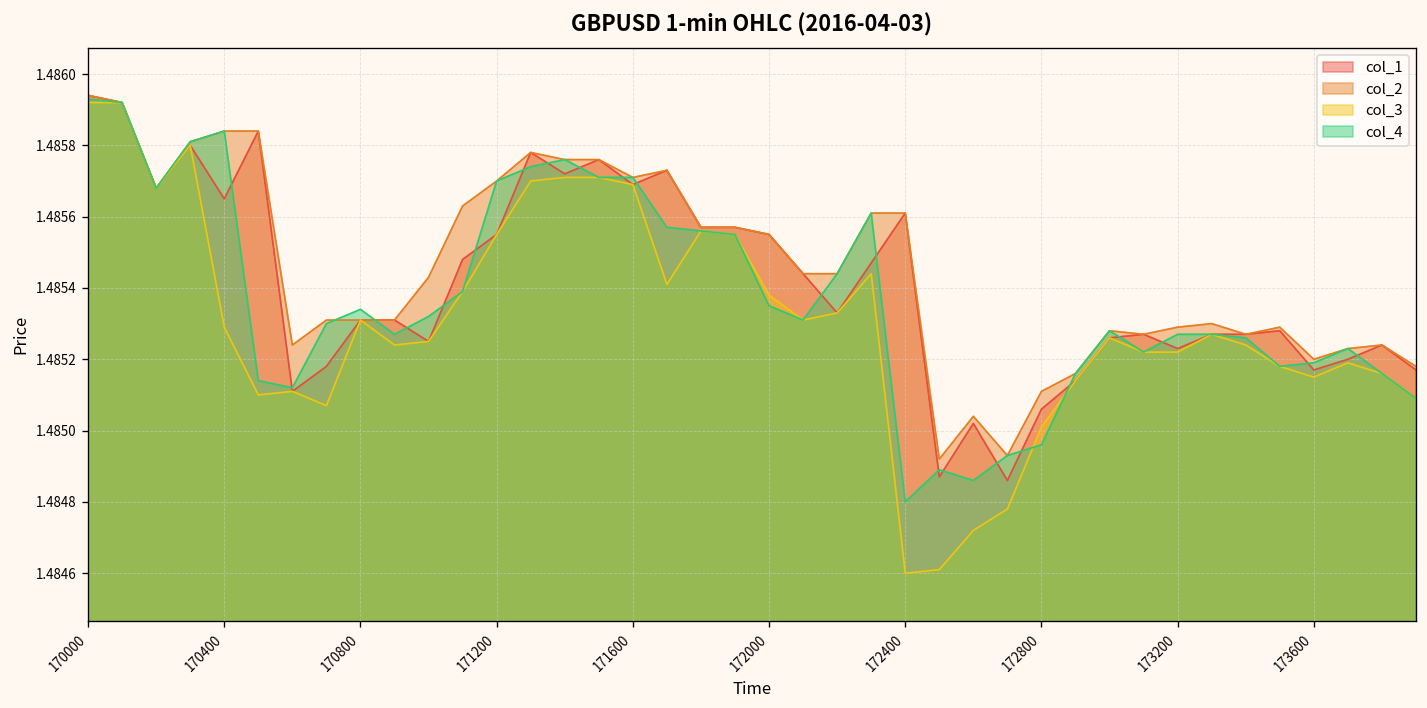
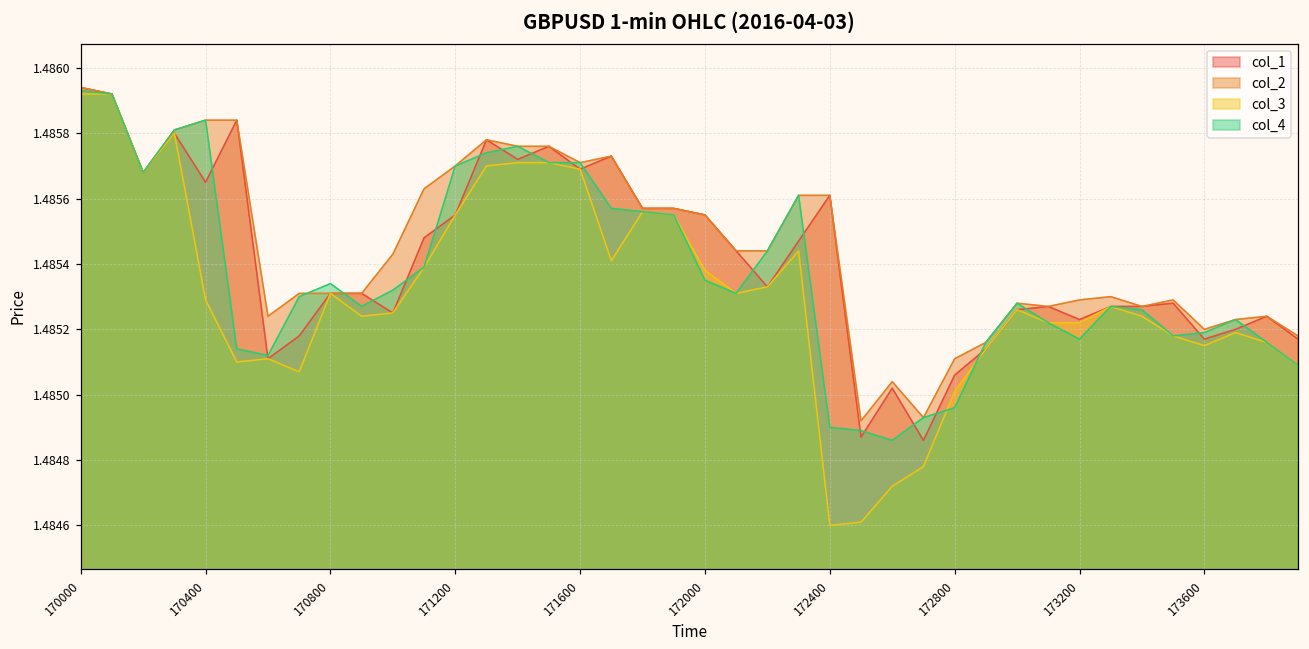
col_4, 172400: 1.4848 -> 1.4849
col_4, 173200: 1.48527 -> 1.48517
